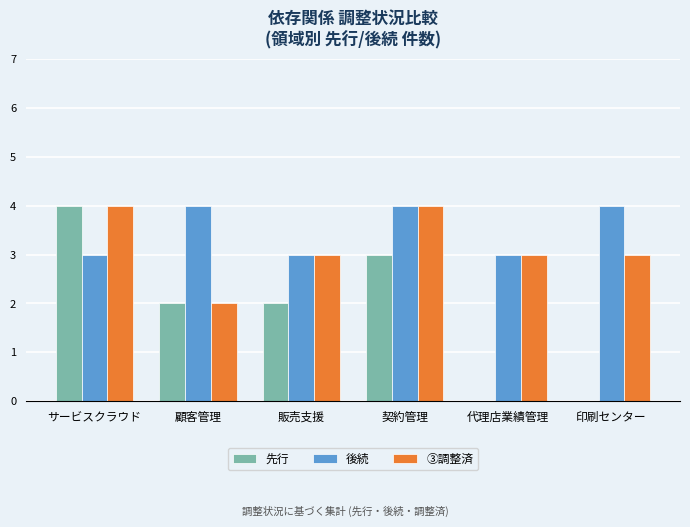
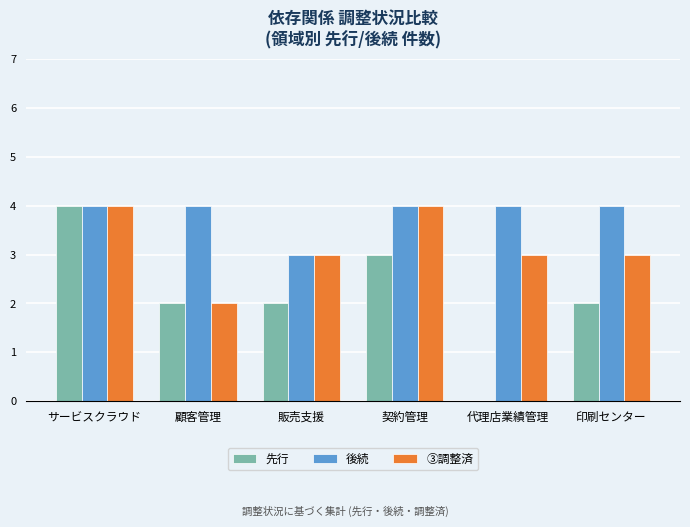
後続, サービスクラウド: 3 -> 4
後続, 代理店業績管理: 3 -> 4
先行, 印刷センター: 0 -> 2
